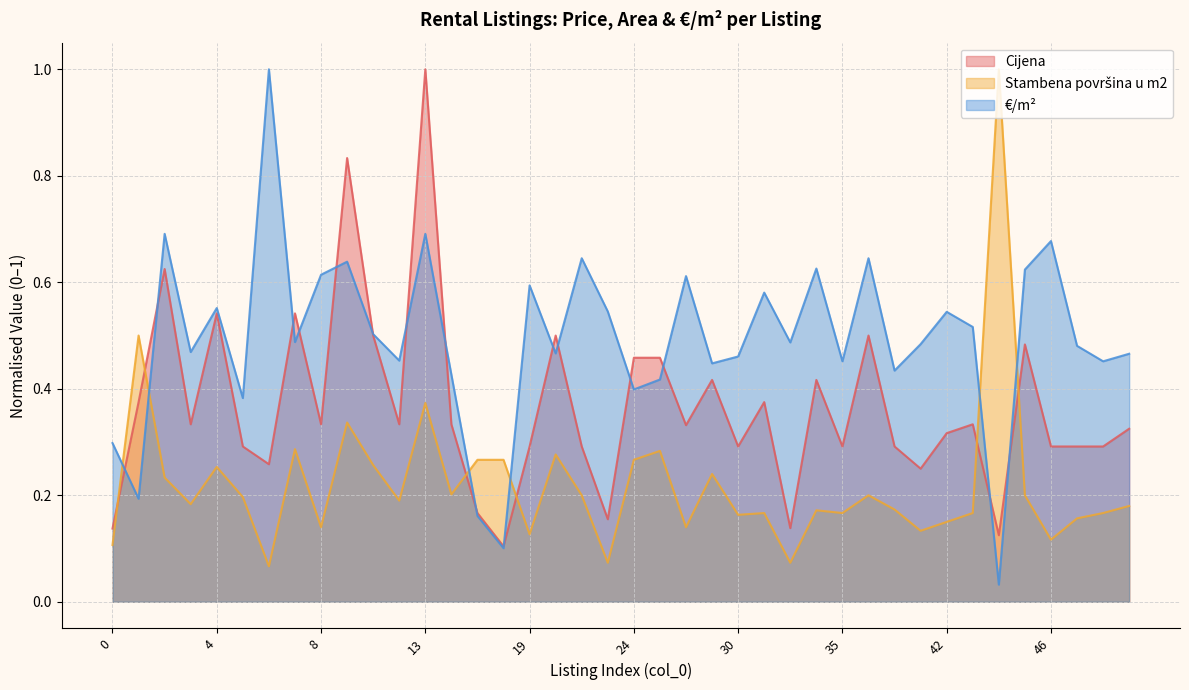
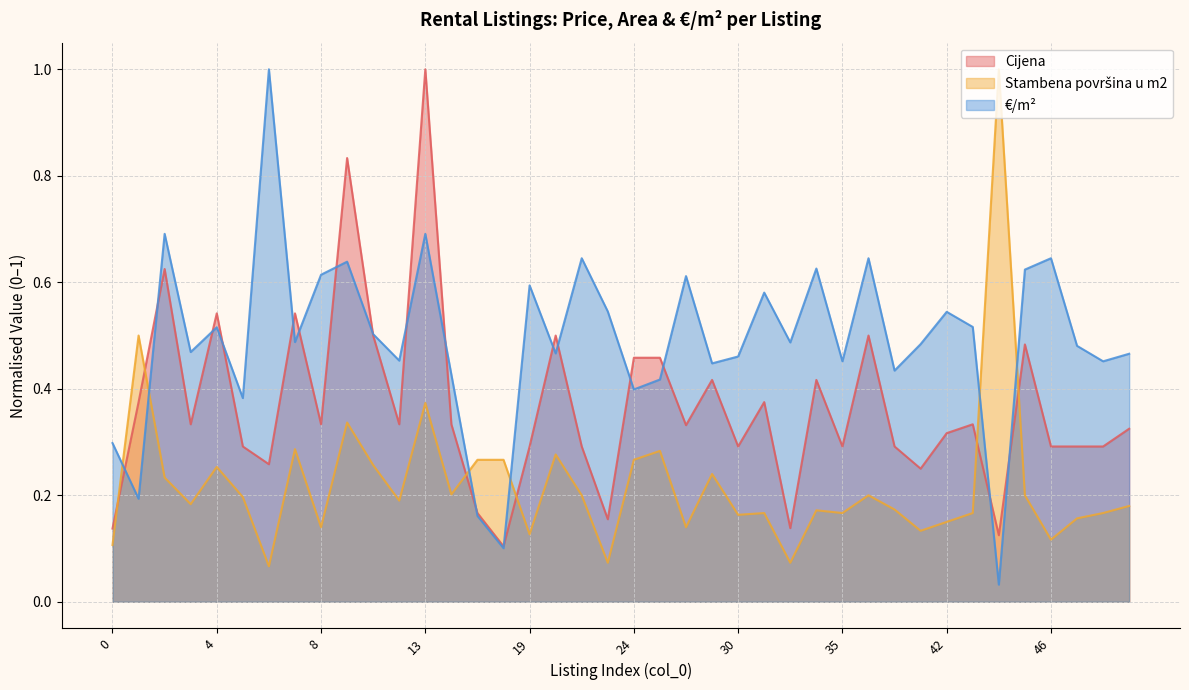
€/m², 4: 0.55 -> 0.52
€/m², 46: 0.68 -> 0.65
